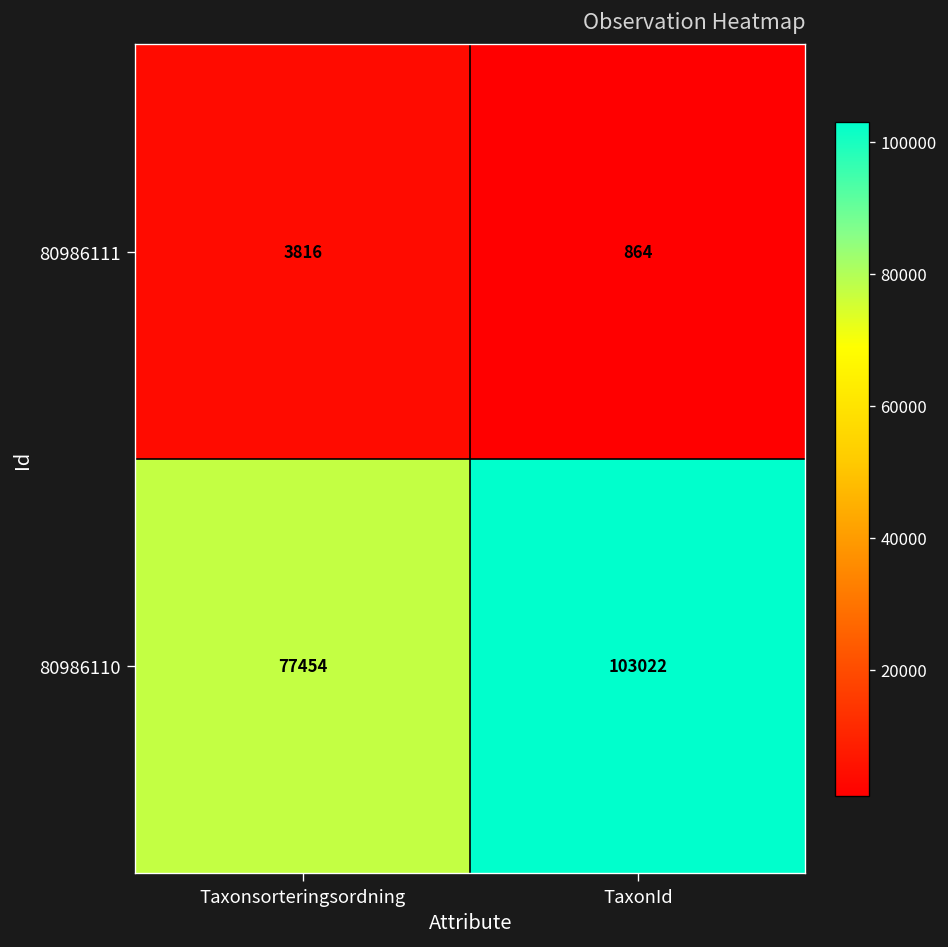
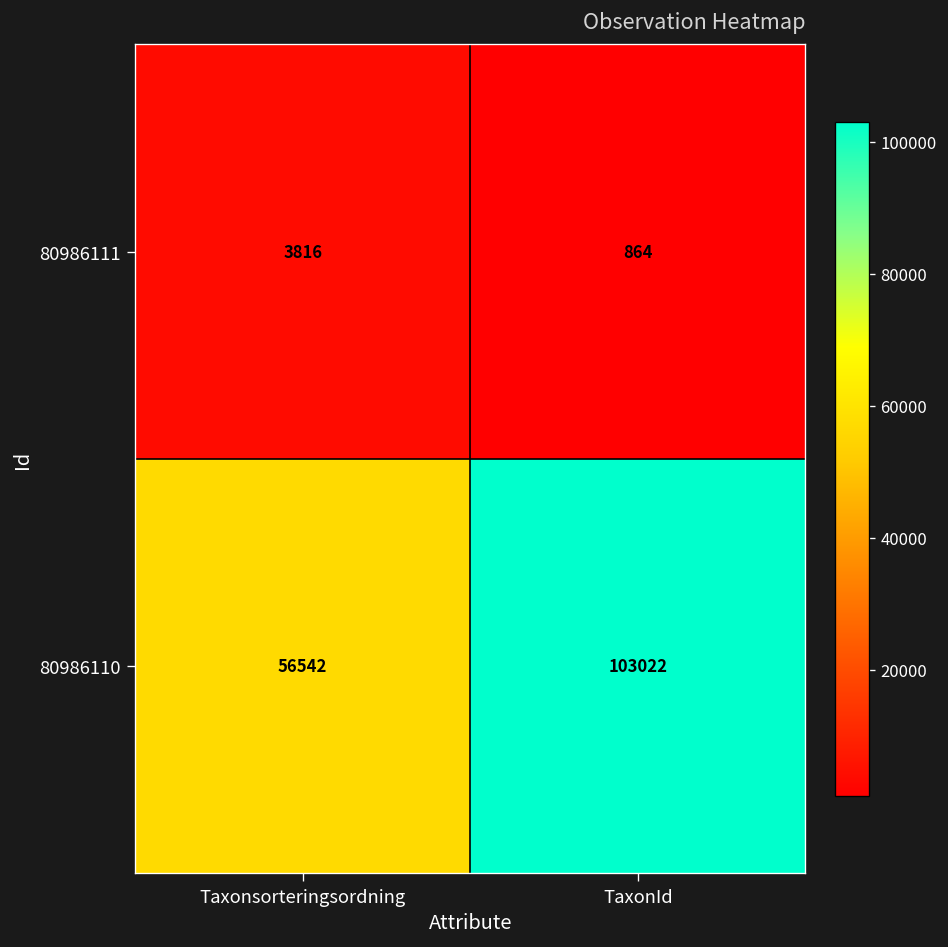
80986110, Taxonsorteringsordning: 77454 -> 56542
